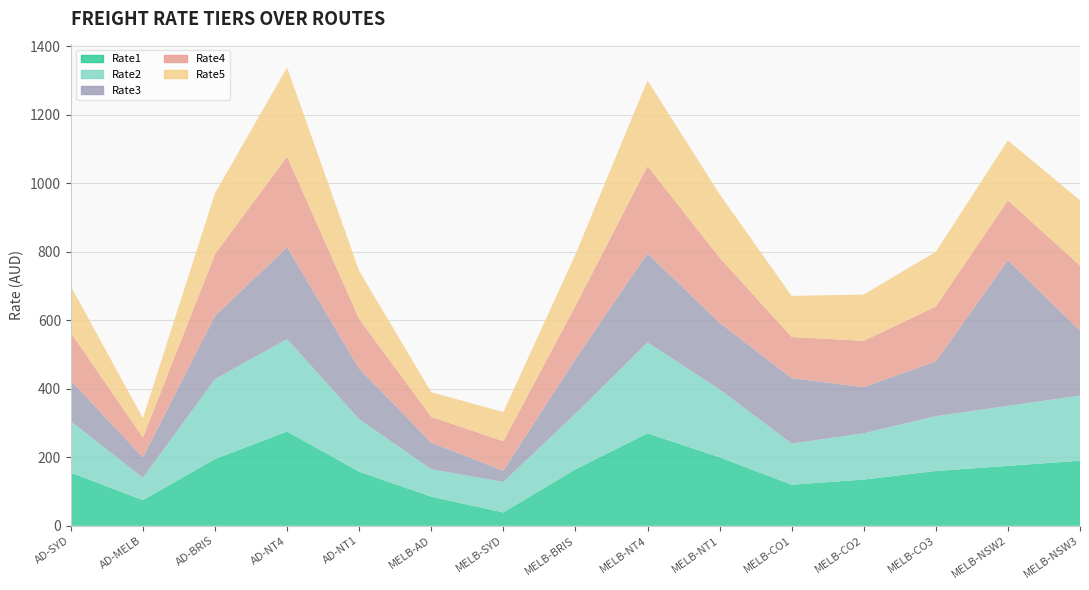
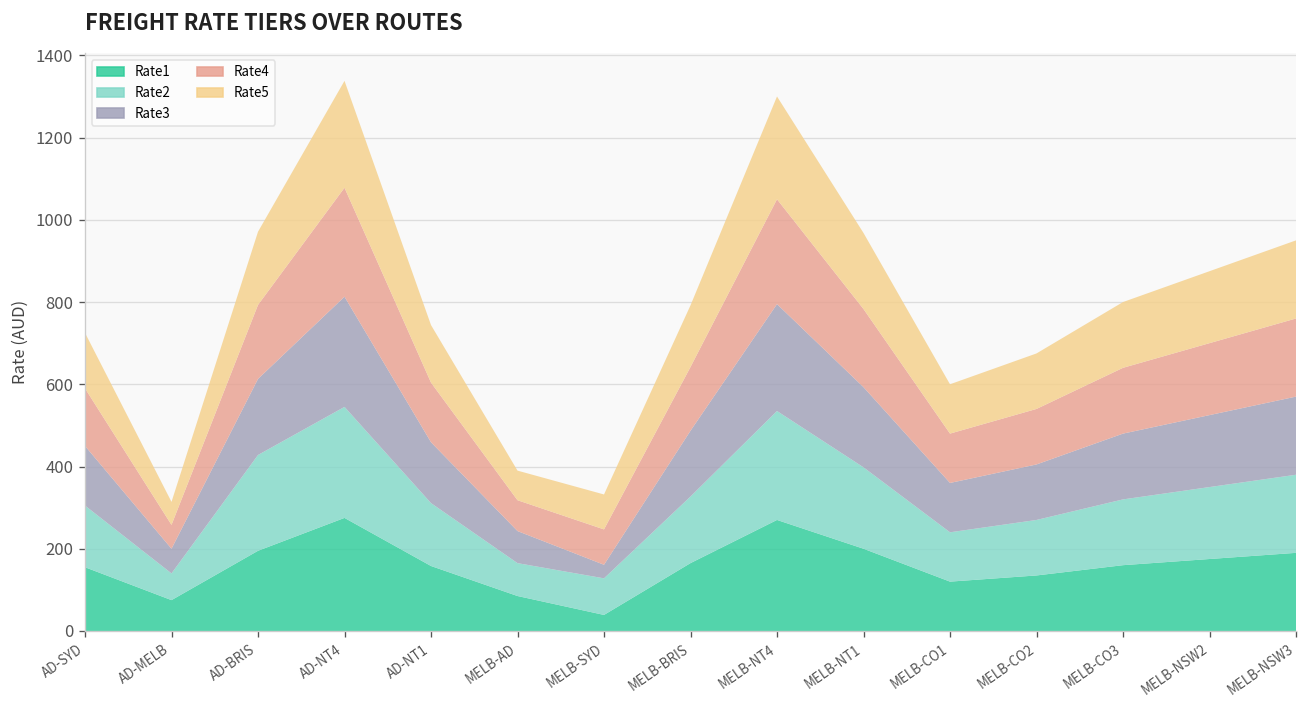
Rate3, AD-SYD: 120 -> 150
Rate3, MELB-CO1: 190 -> 120
Rate3, MELB-NSW2: 430 -> 180
